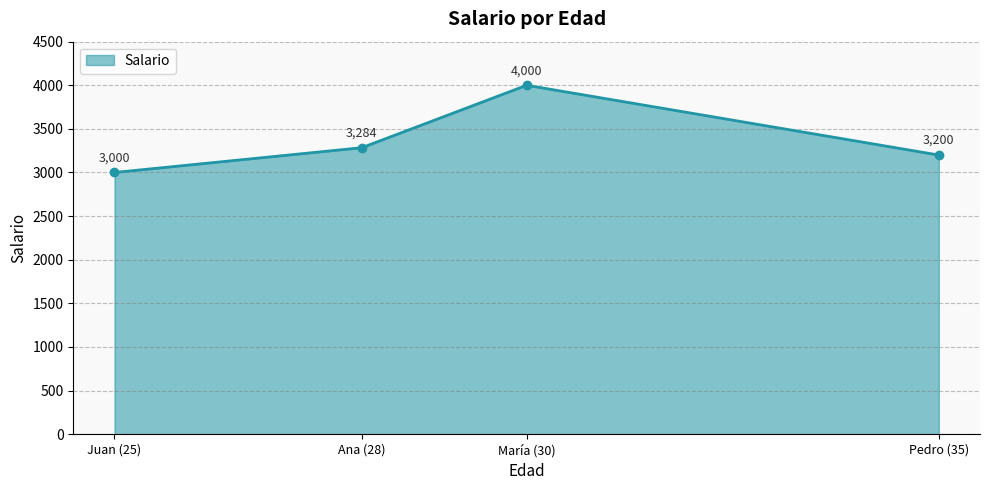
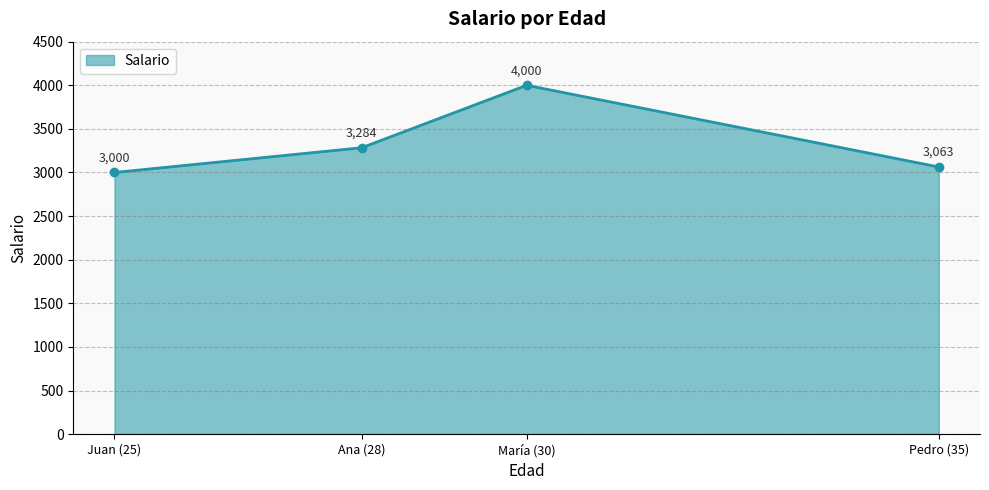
Pedro (35): 3,200 -> 3,063
